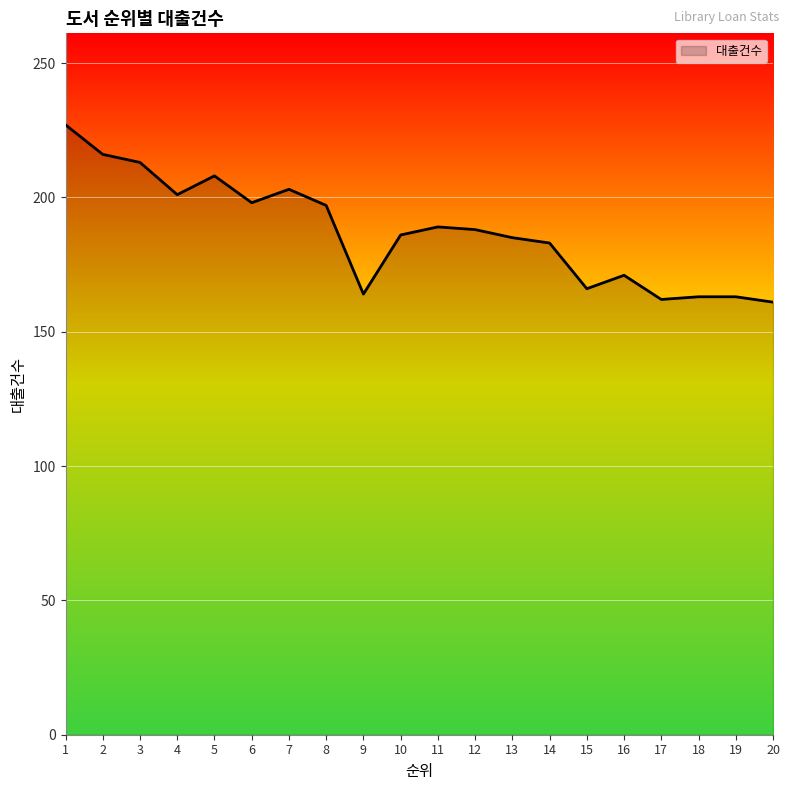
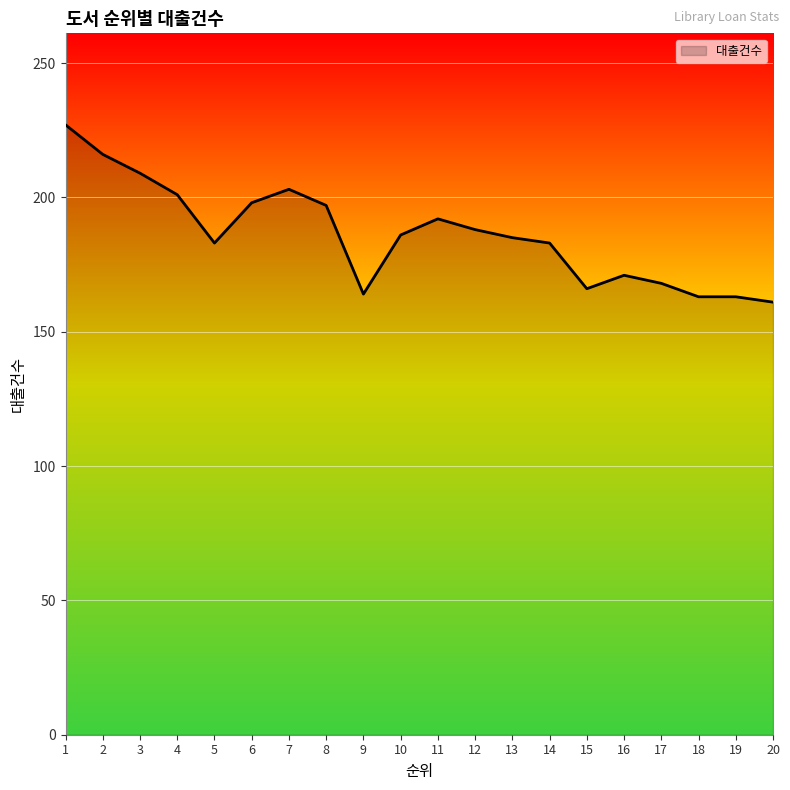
3: 213 -> 209
5: 208 -> 183
11: 189 -> 192
17: 162 -> 168
